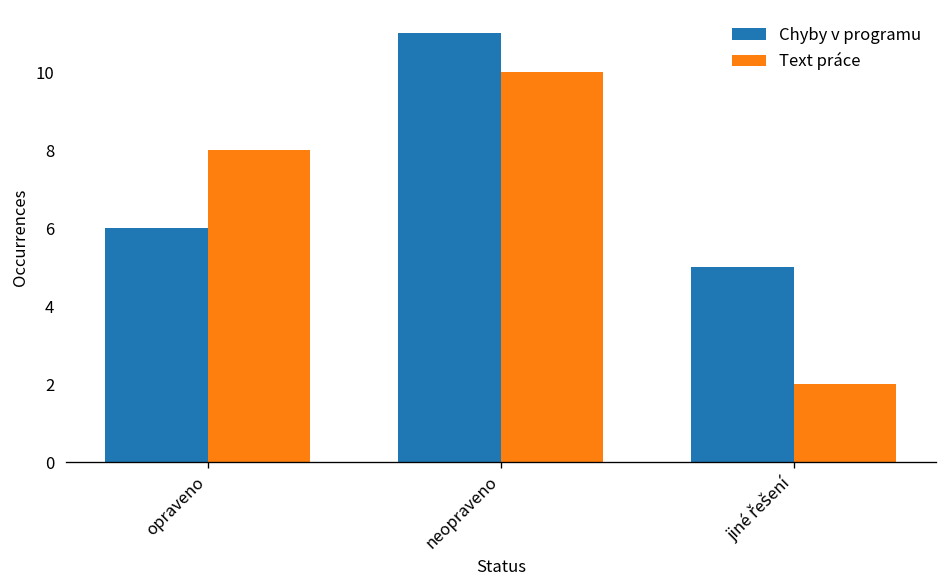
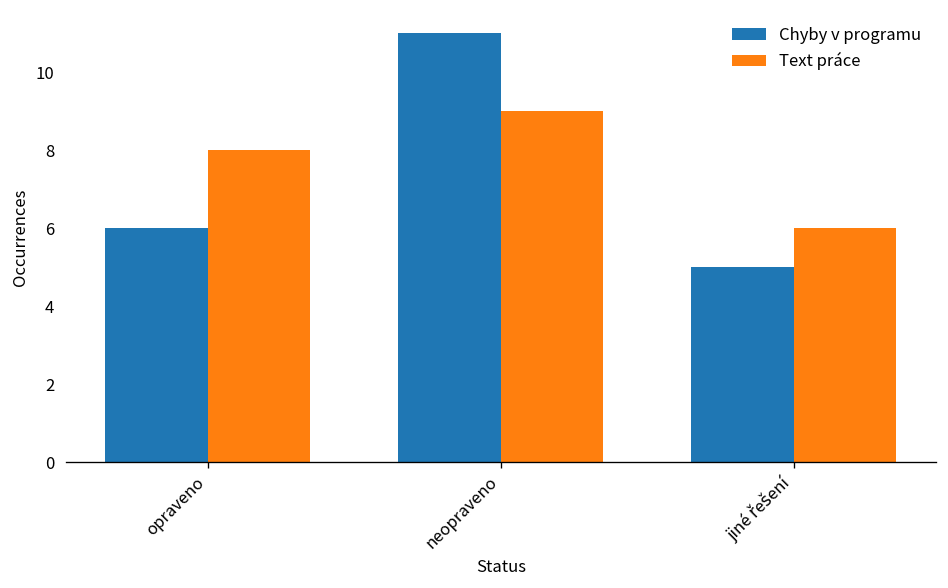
Text práce, neopraveno: 10 -> 9
Text práce, jiné řešení: 2 -> 6
